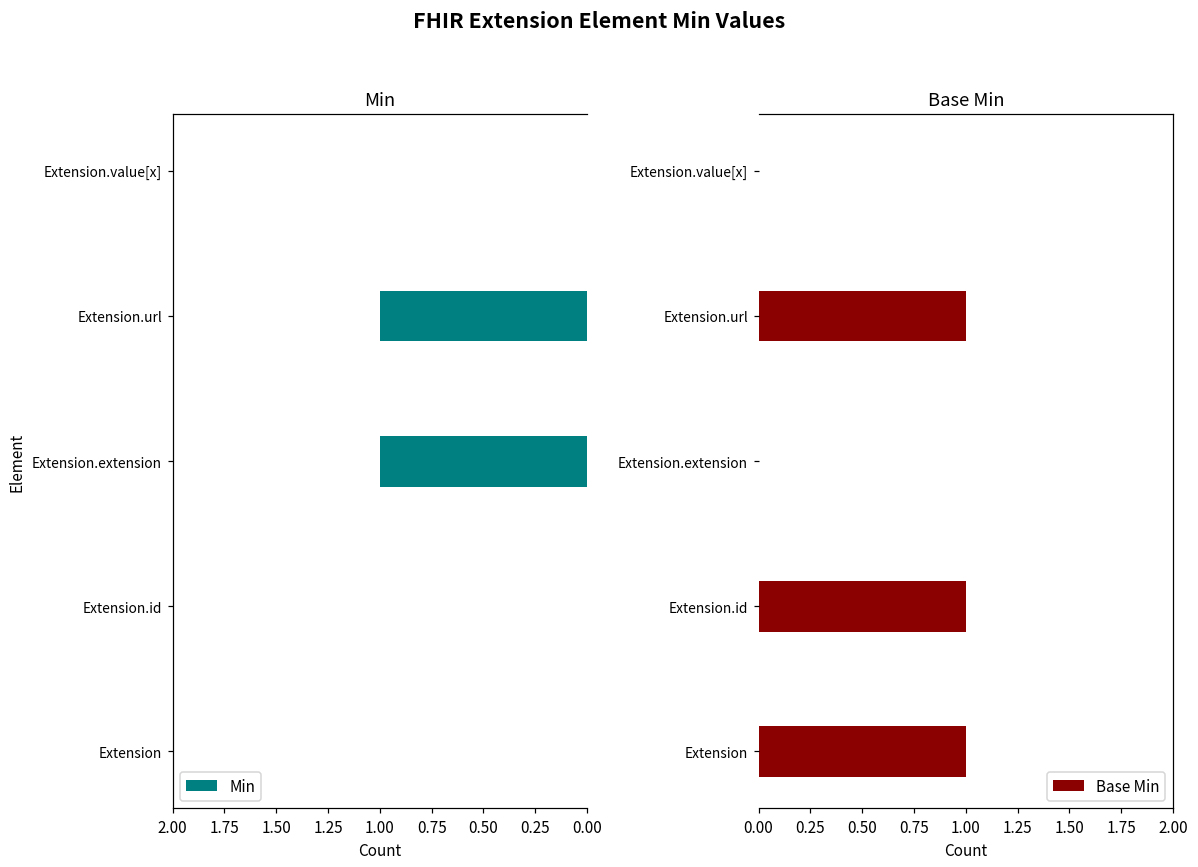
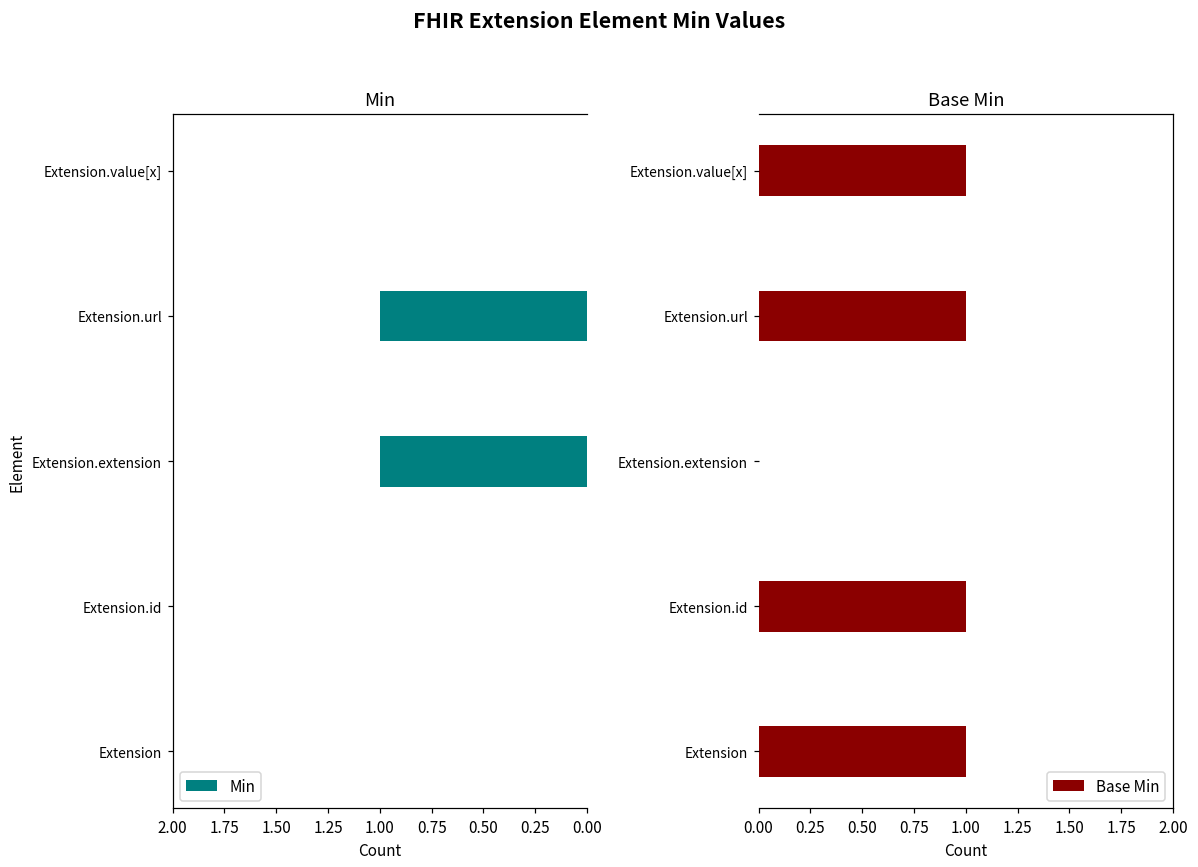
Base Min, Extension.value[x]: 0 -> 1
